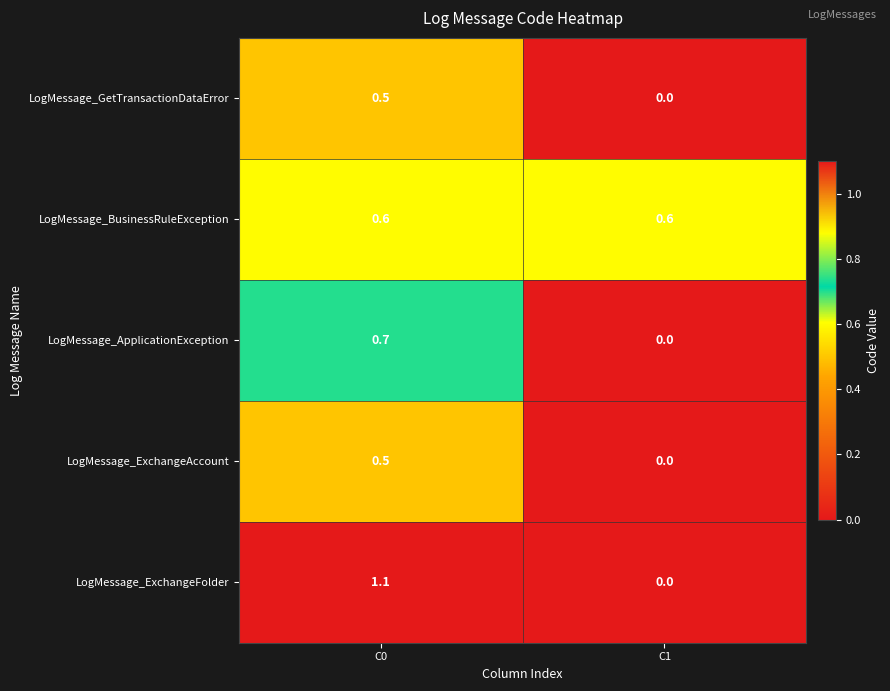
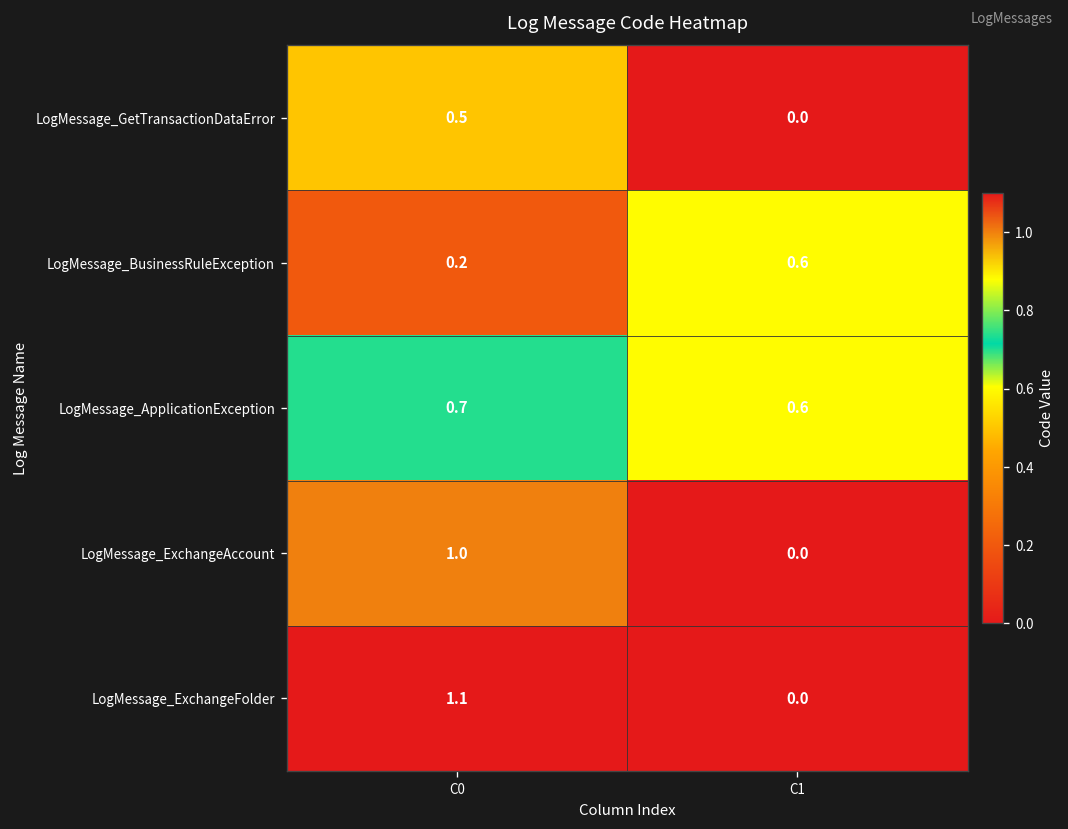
LogMessage_BusinessRuleException, C0: 0.6 -> 0.2
LogMessage_ApplicationException, C1: 0.0 -> 0.6
LogMessage_ExchangeAccount, C0: 0.5 -> 1.0
